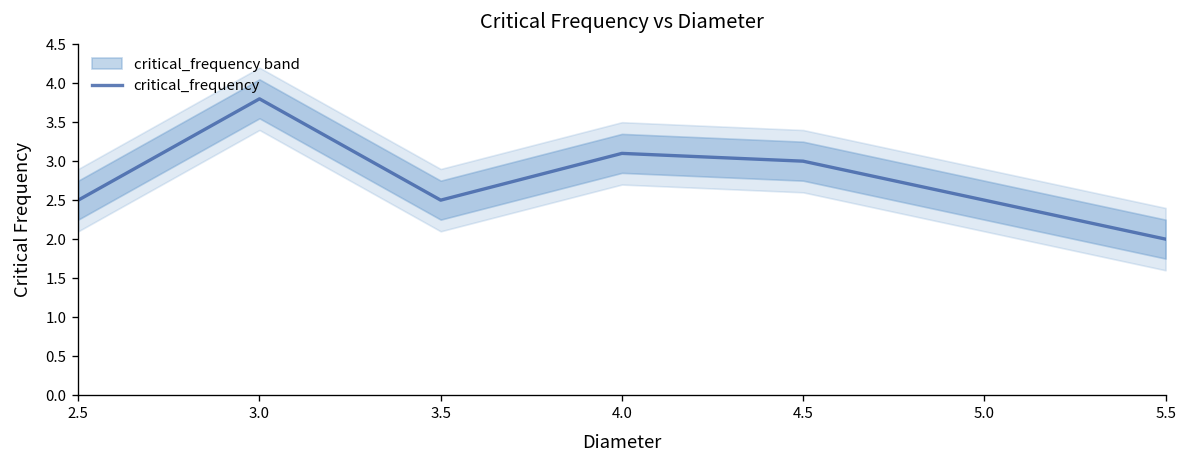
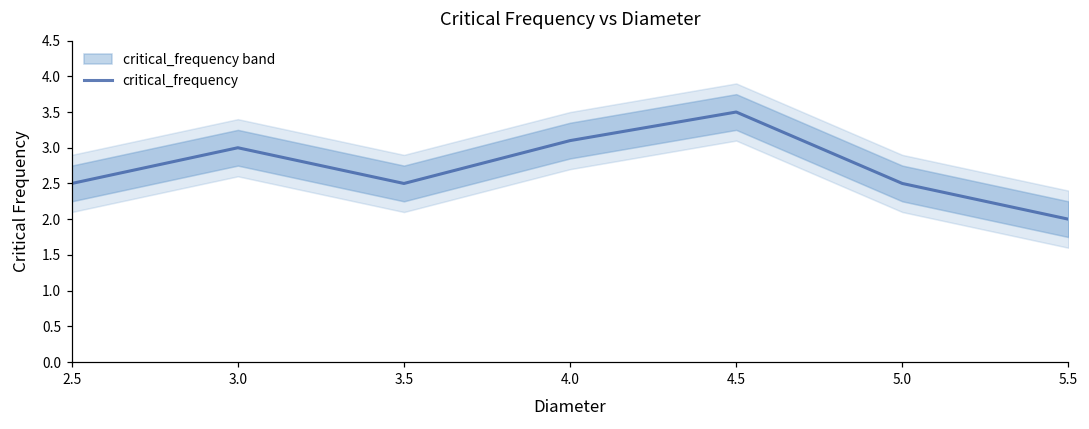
critical_frequency, 3.0: 3.8 -> 3.0
critical_frequency, 4.5: 3.0 -> 3.5
